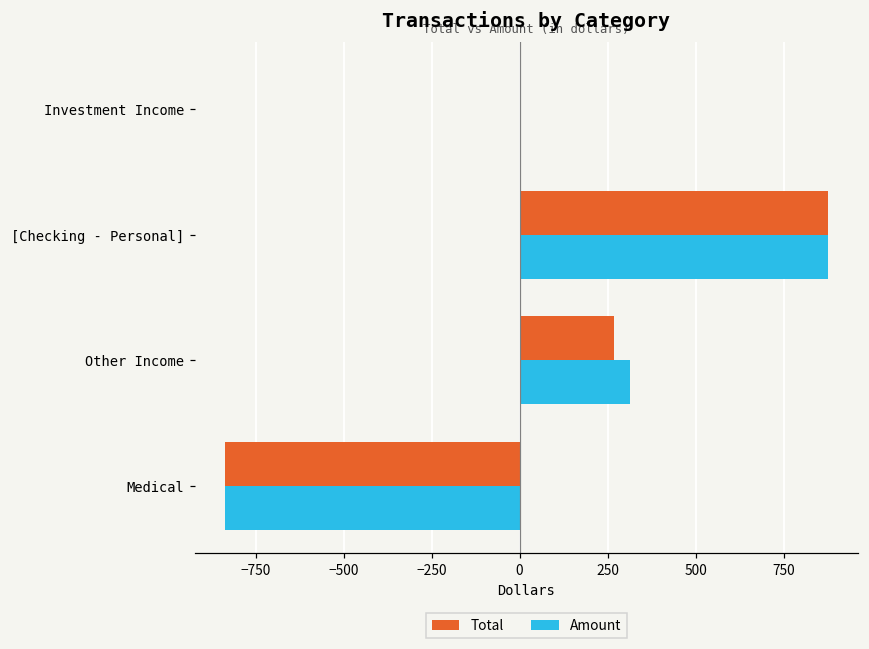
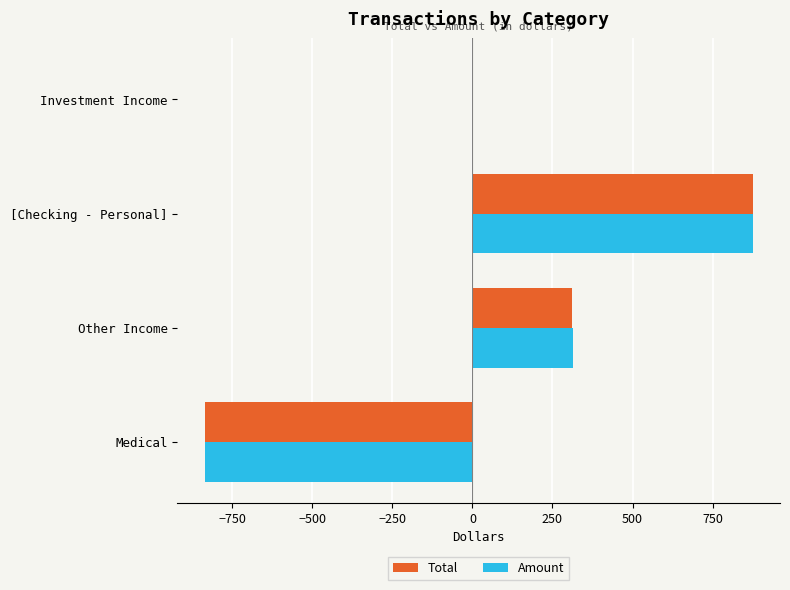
Total, Other Income: 270 -> 310
